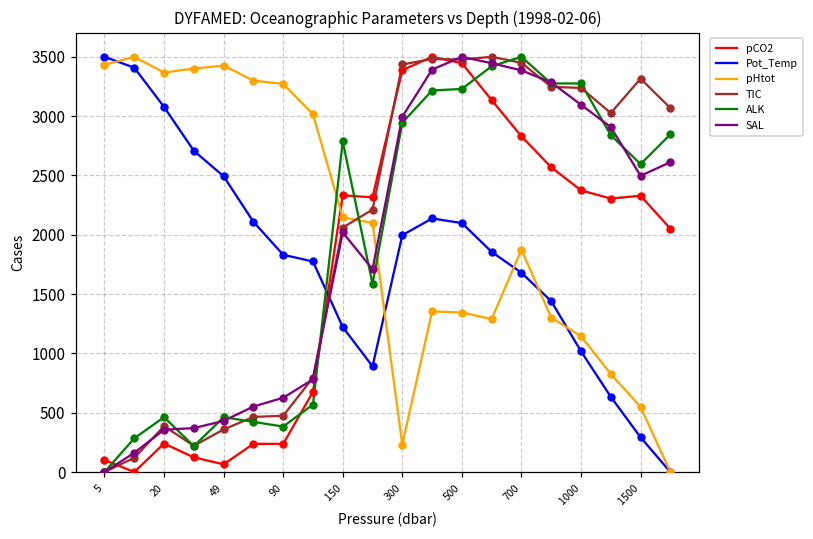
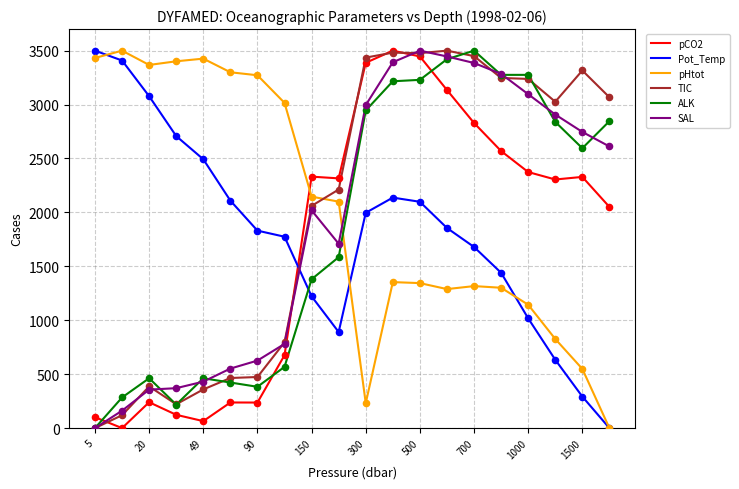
ALK, 150: 2790 -> 1380
pHtot, 700: 1870 -> 1320
SAL, 1500: 2500 -> 2750
